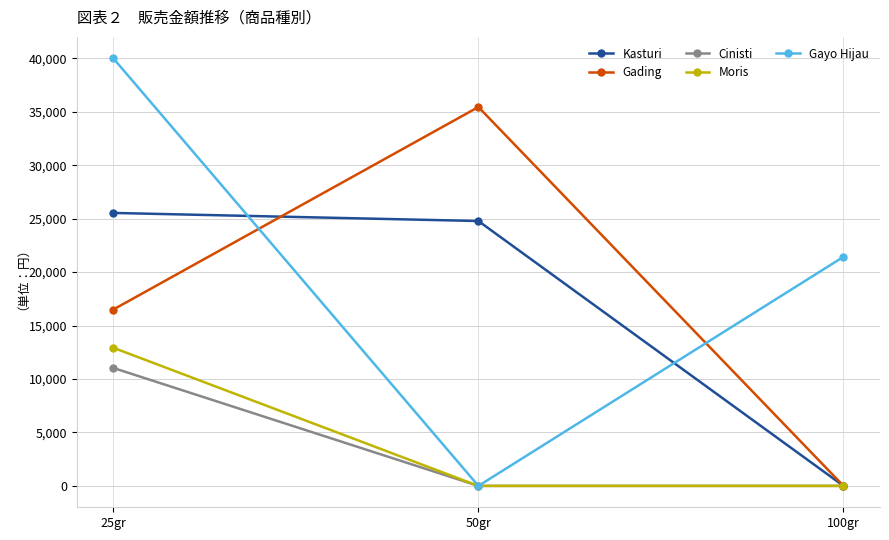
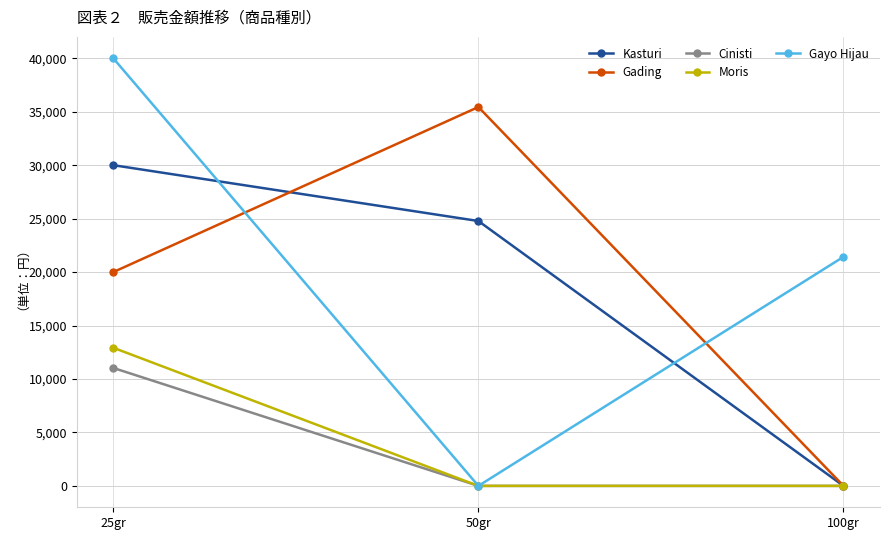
Kasturi, 25gr: 25,500 -> 30,000
Gading, 25gr: 16,500 -> 20,000
